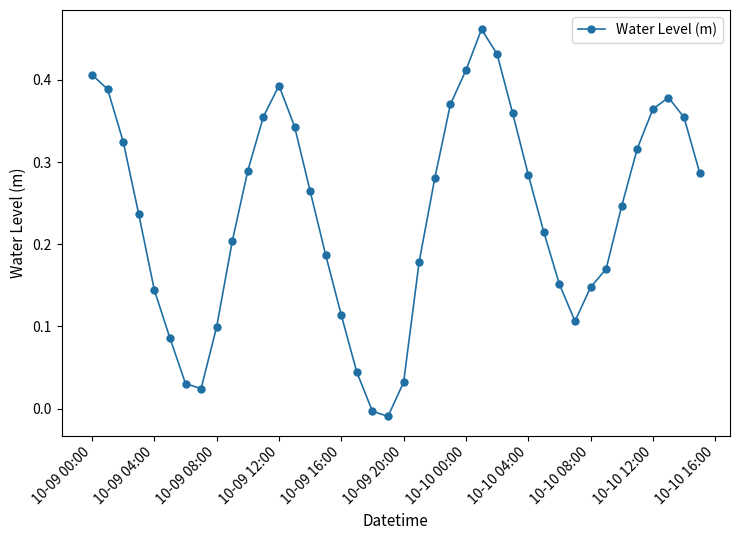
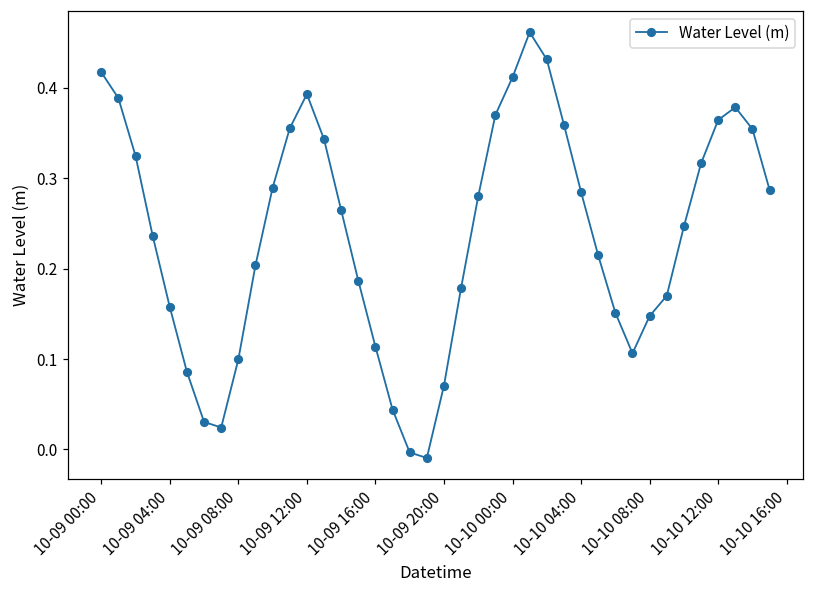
10-09 00:00: 0.41 -> 0.42
10-09 04:00: 0.14 -> 0.16
10-09 20:00: 0.03 -> 0.07
